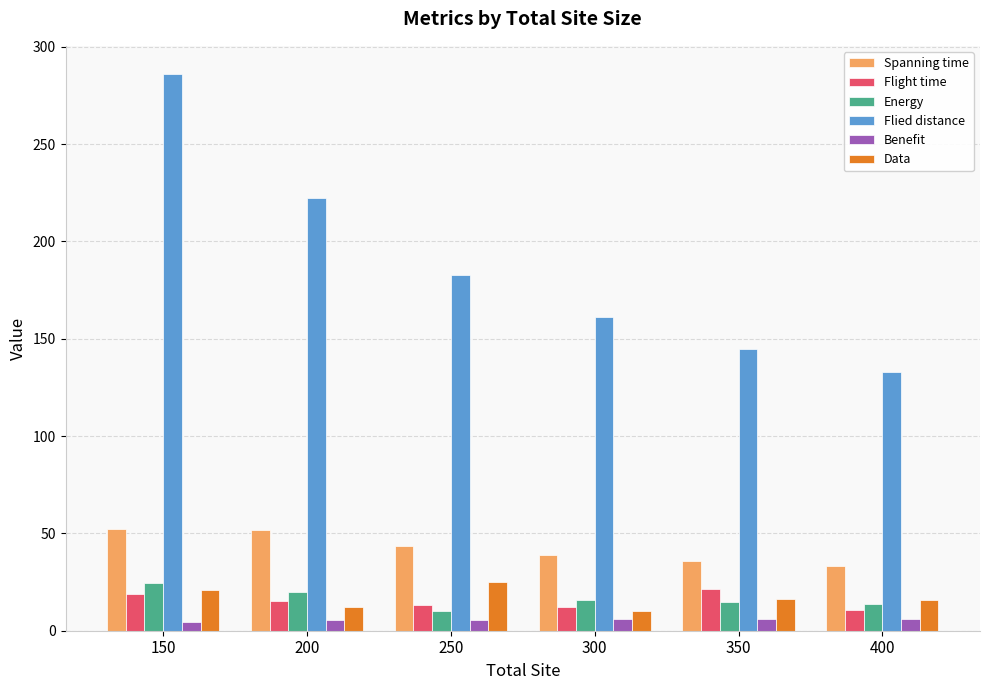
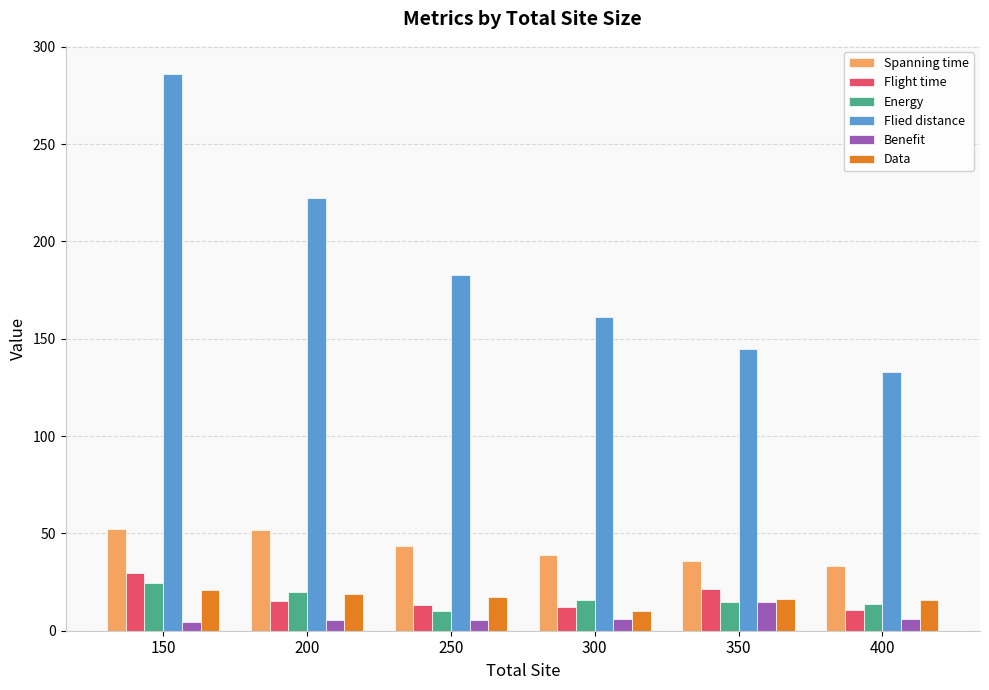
Flight time, 150: 19 -> 30
Data, 200: 12 -> 19
Data, 250: 25 -> 18
Benefit, 350: 6 -> 15
